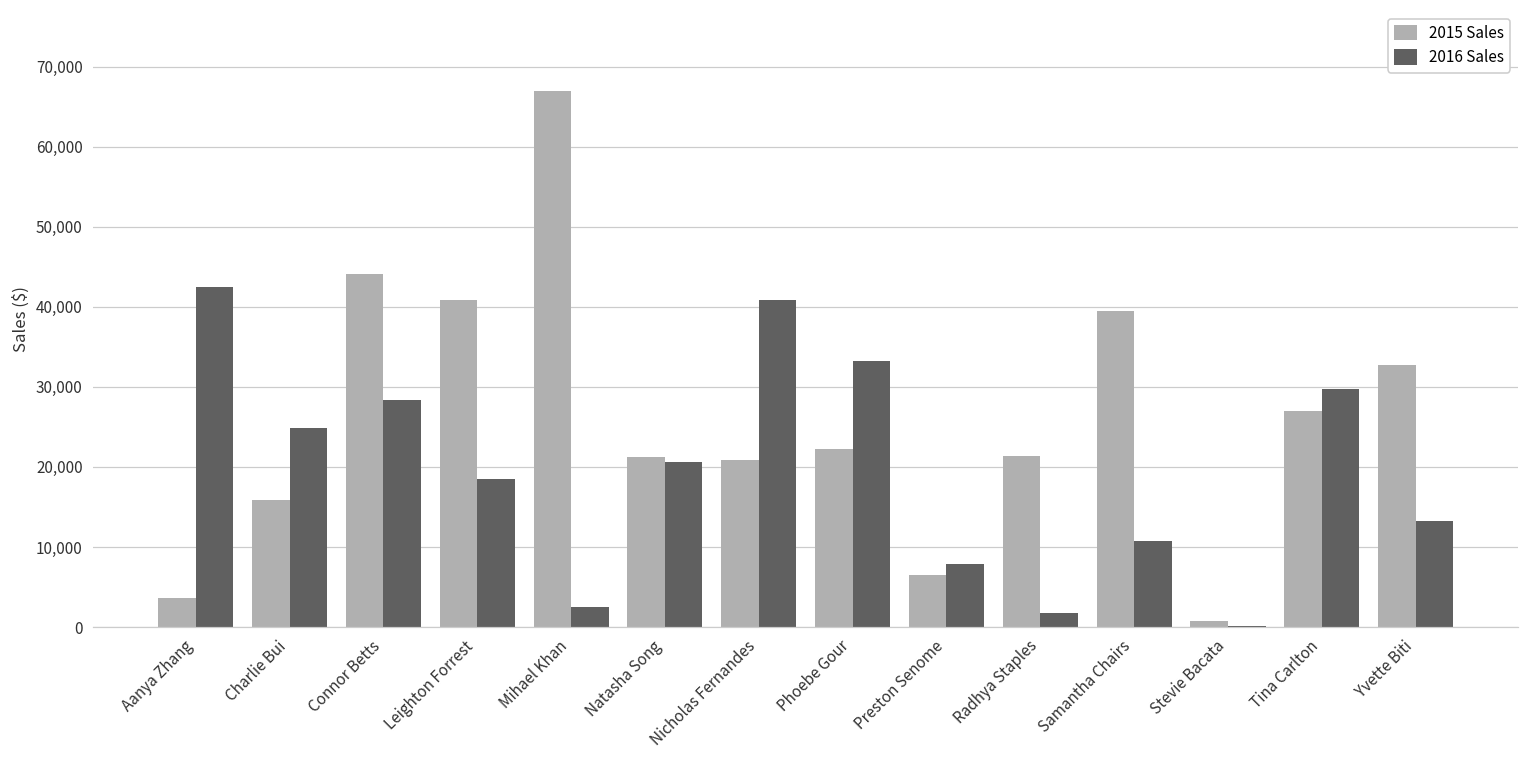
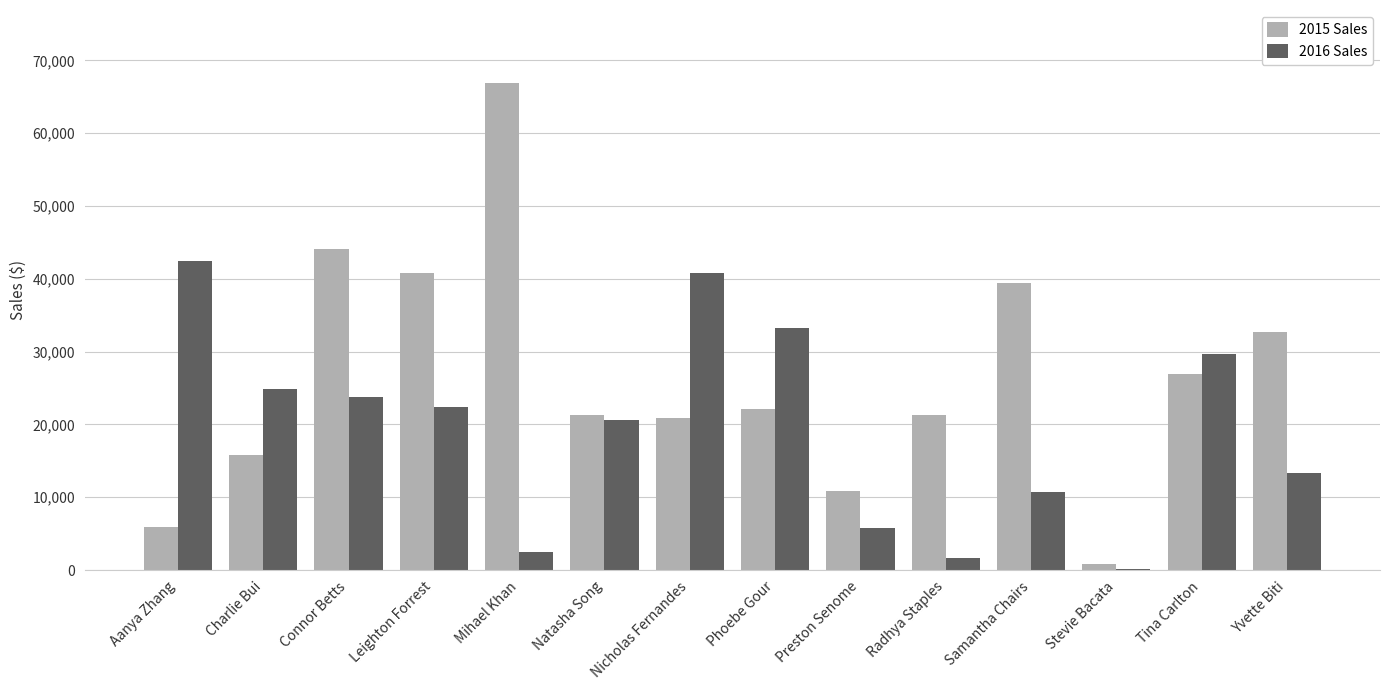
2015 Sales, Aanya Zhang: 4,000 -> 6,000
2016 Sales, Connor Betts: 28,000 -> 24,000
2016 Sales, Leighton Forrest: 18,000 -> 22,000
2015 Sales, Preston Senome: 6,000 -> 11,000
2016 Sales, Preston Senome: 8,000 -> 6,000
